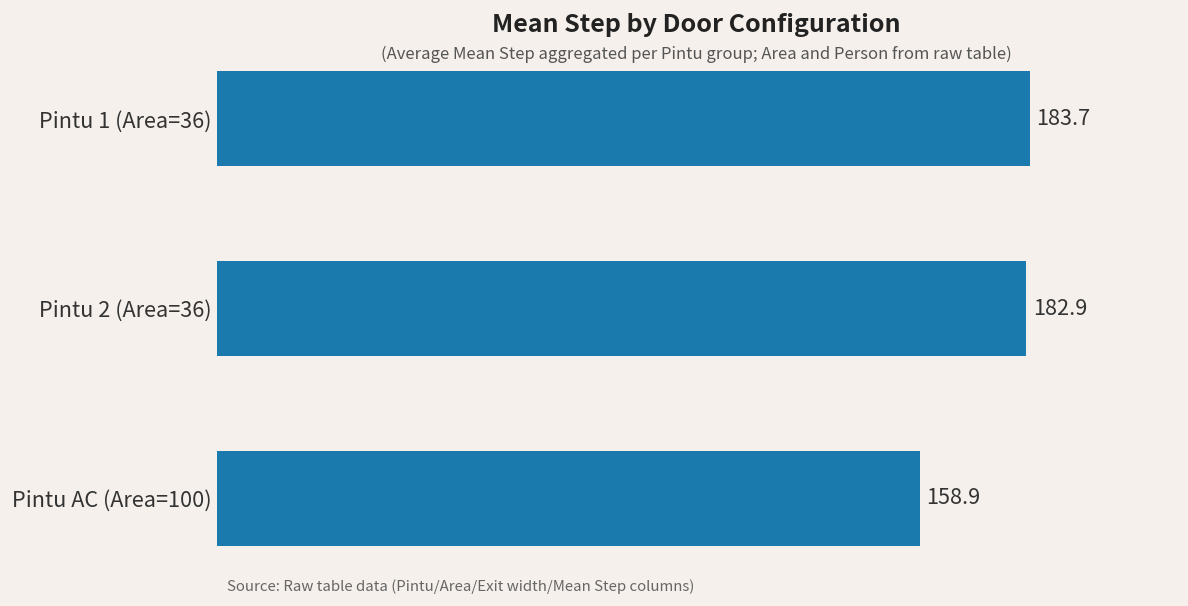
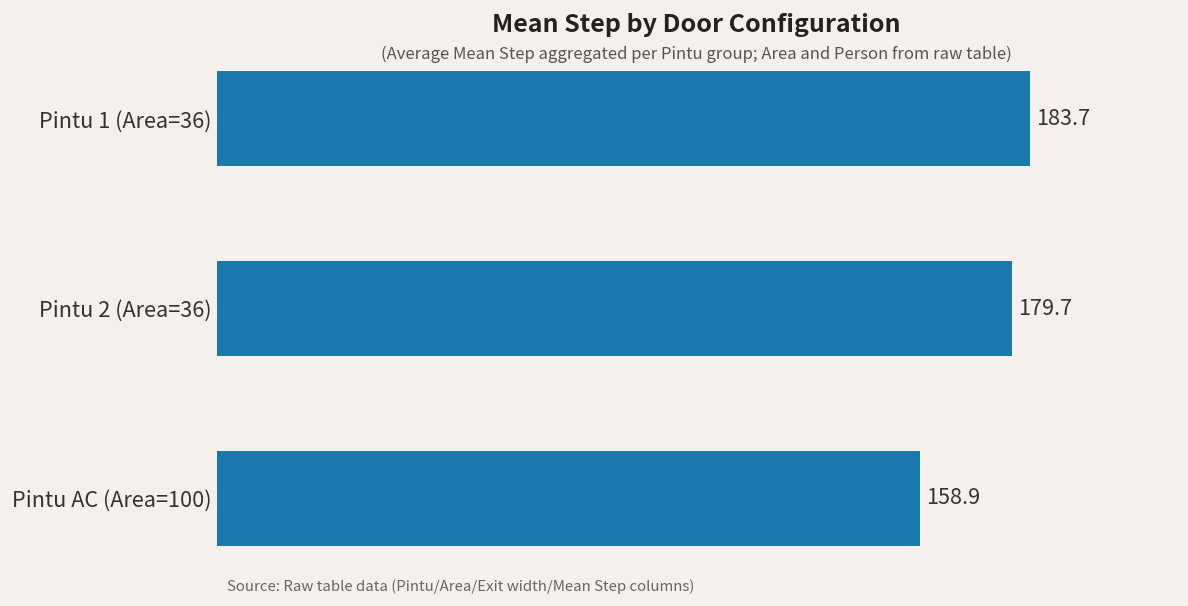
Pintu 2 (Area=36): 182.9 -> 179.7
